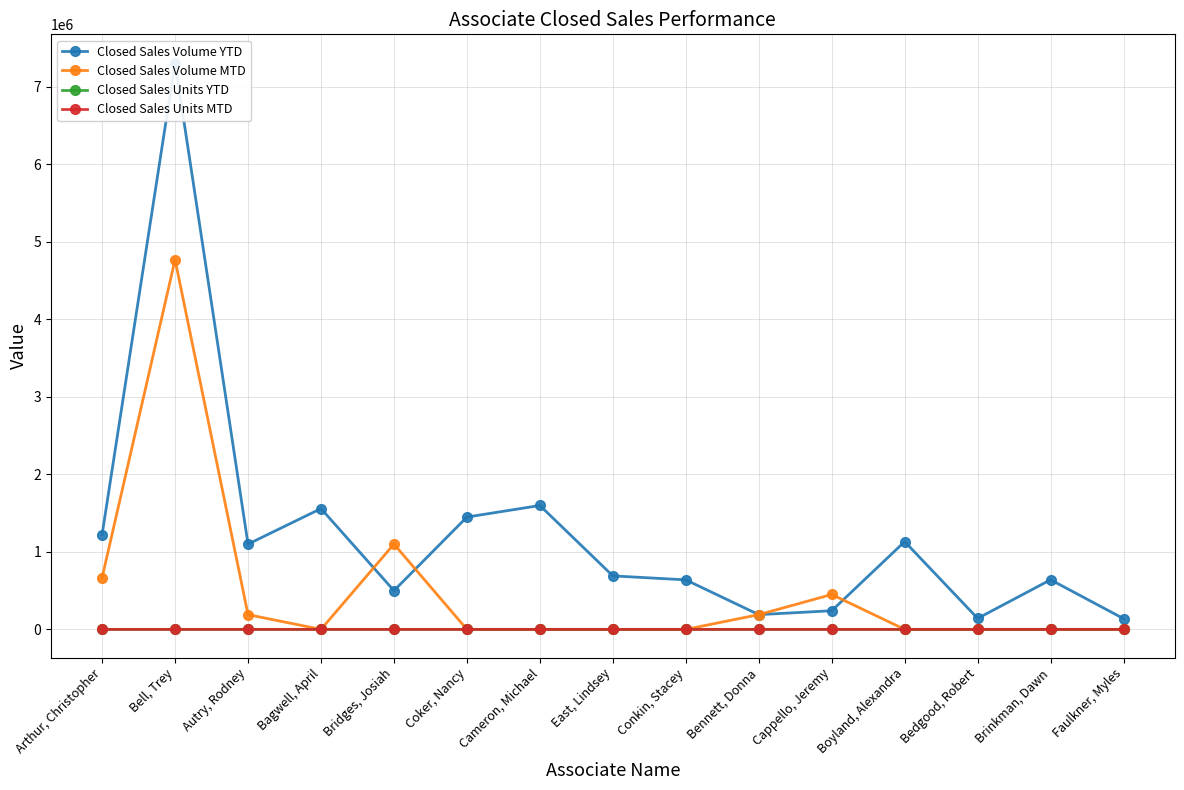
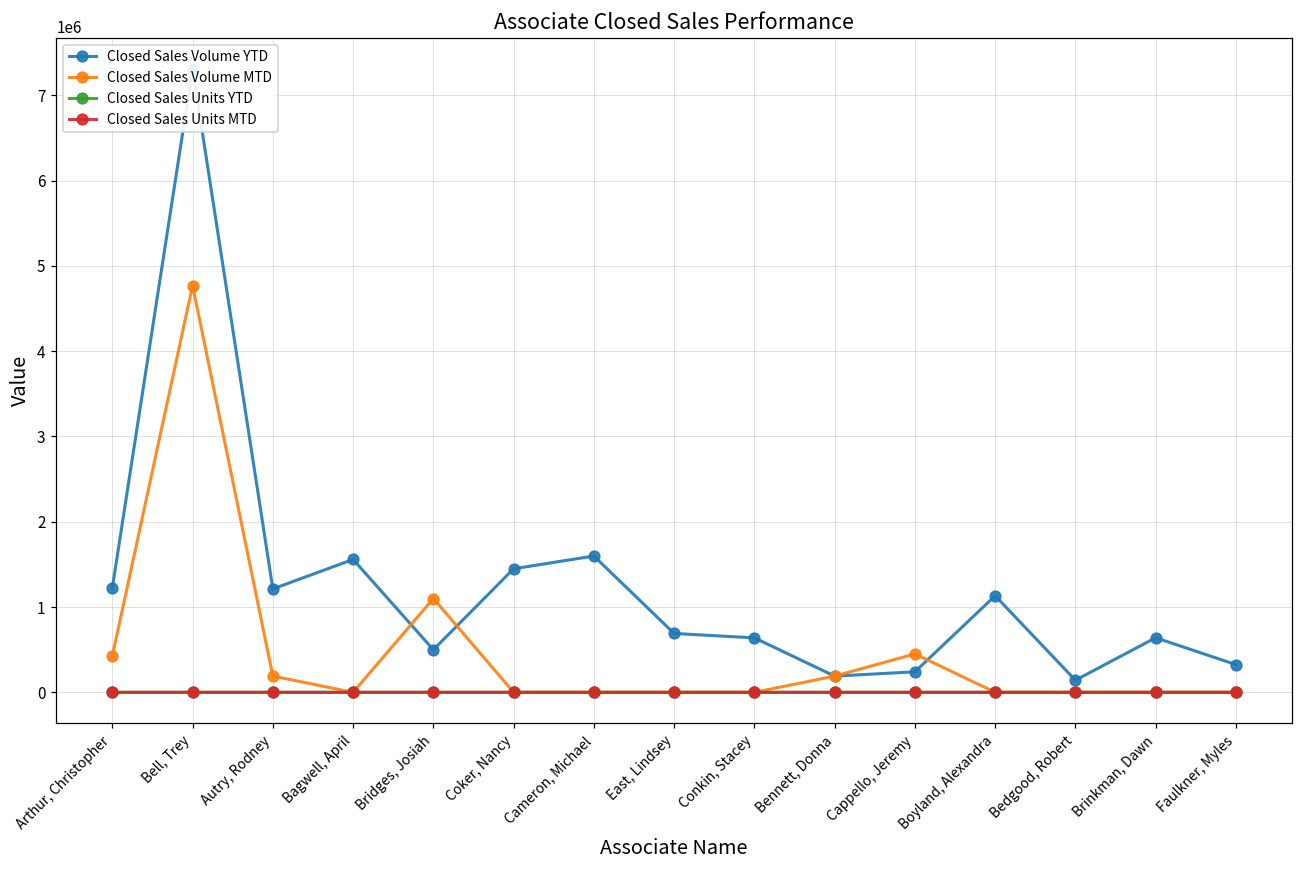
Closed Sales Volume MTD, Arthur, Christopher: 700000 -> 400000
Closed Sales Volume YTD, Autry, Rodney: 1100000 -> 1200000
Closed Sales Volume YTD, Faulkner, Myles: 100000 -> 300000
